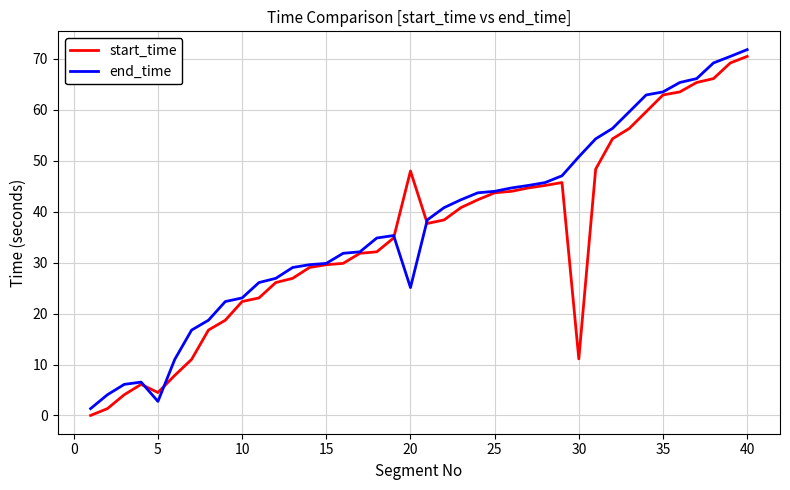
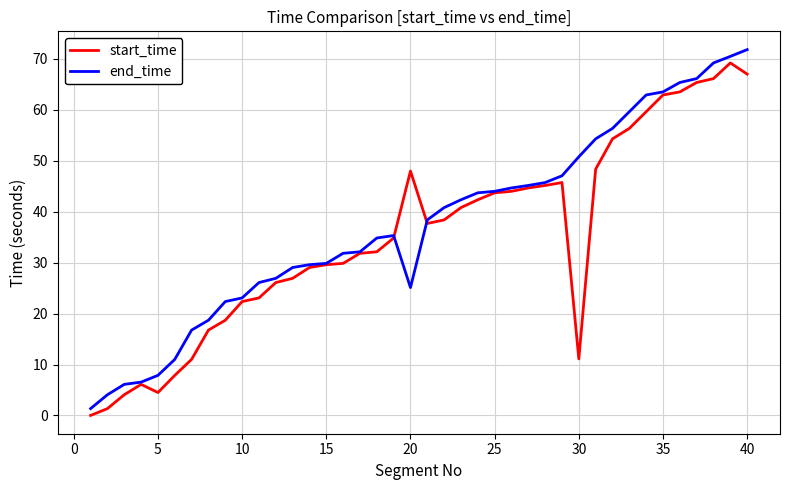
end_time, 5: 3 -> 8
start_time, 40: 71 -> 67
